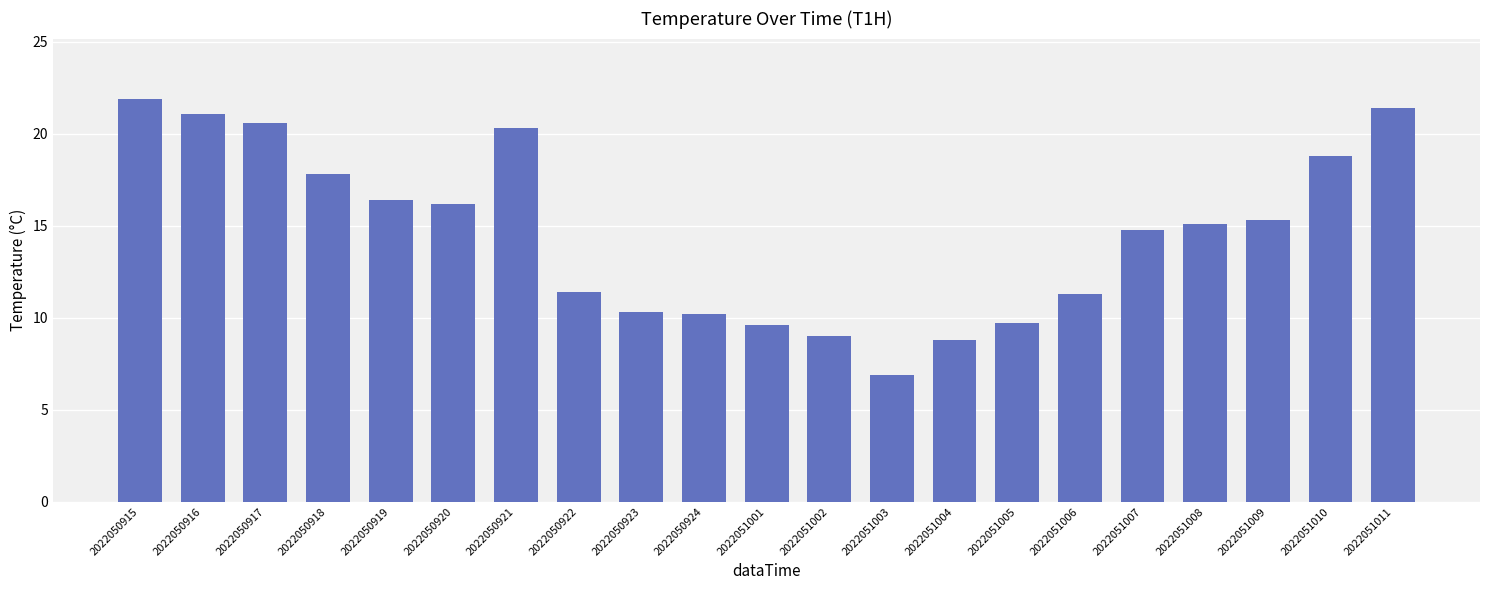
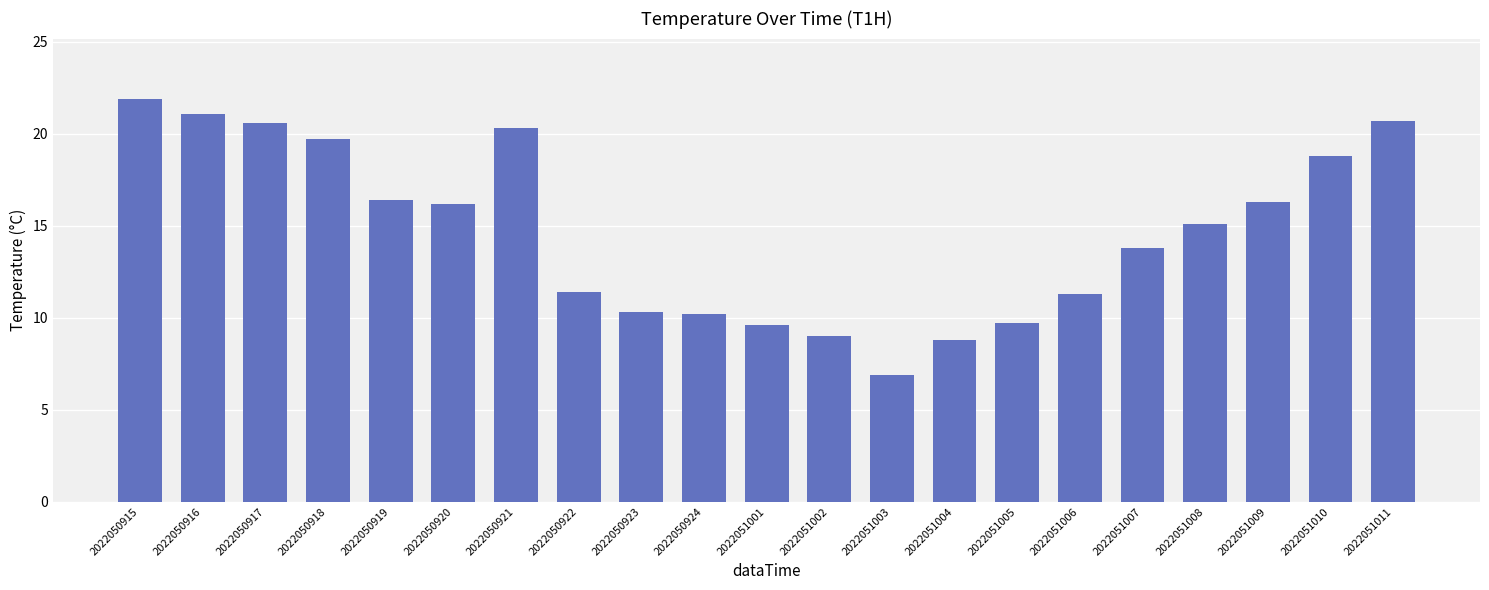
2022050918: 17.8 -> 19.7
2022051007: 14.8 -> 13.8
2022051009: 15.3 -> 16.3
2022051011: 21.4 -> 20.7
